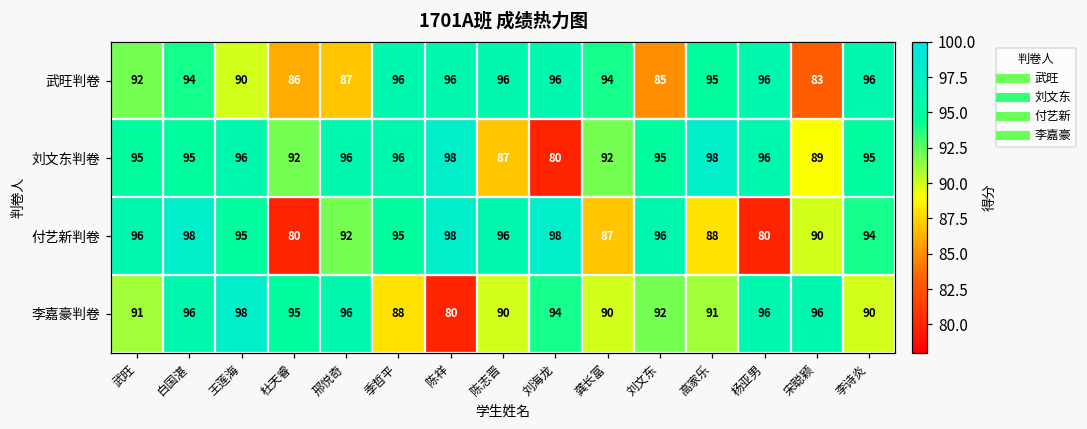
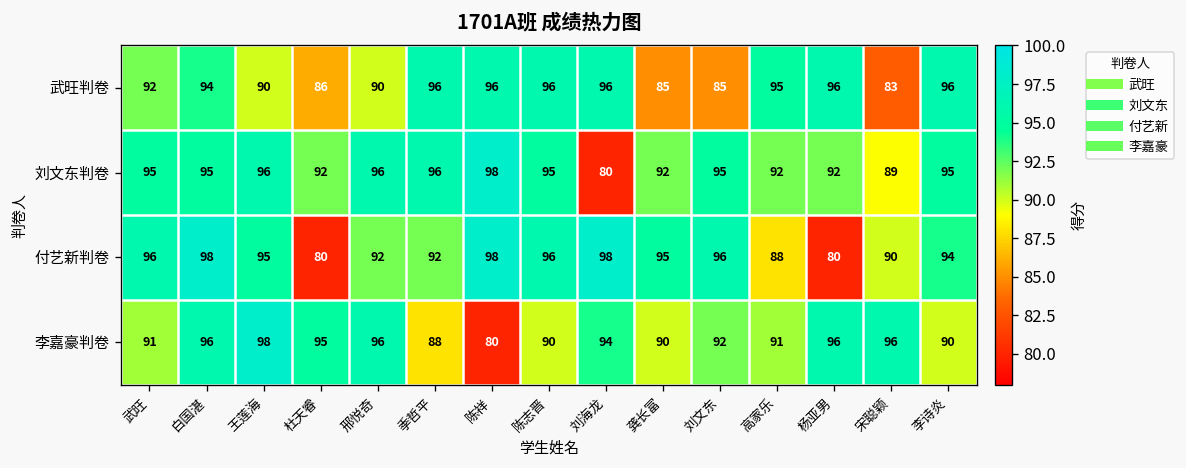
武旺判卷, 邢悦奇: 87 -> 90
武旺判卷, 龚长富: 94 -> 85
刘文东判卷, 陈志晋: 87 -> 95
刘文东判卷, 高家乐: 98 -> 92
刘文东判卷, 杨亚男: 96 -> 92
付艺新判卷, 季哲平: 95 -> 92
付艺新判卷, 龚长富: 87 -> 95
